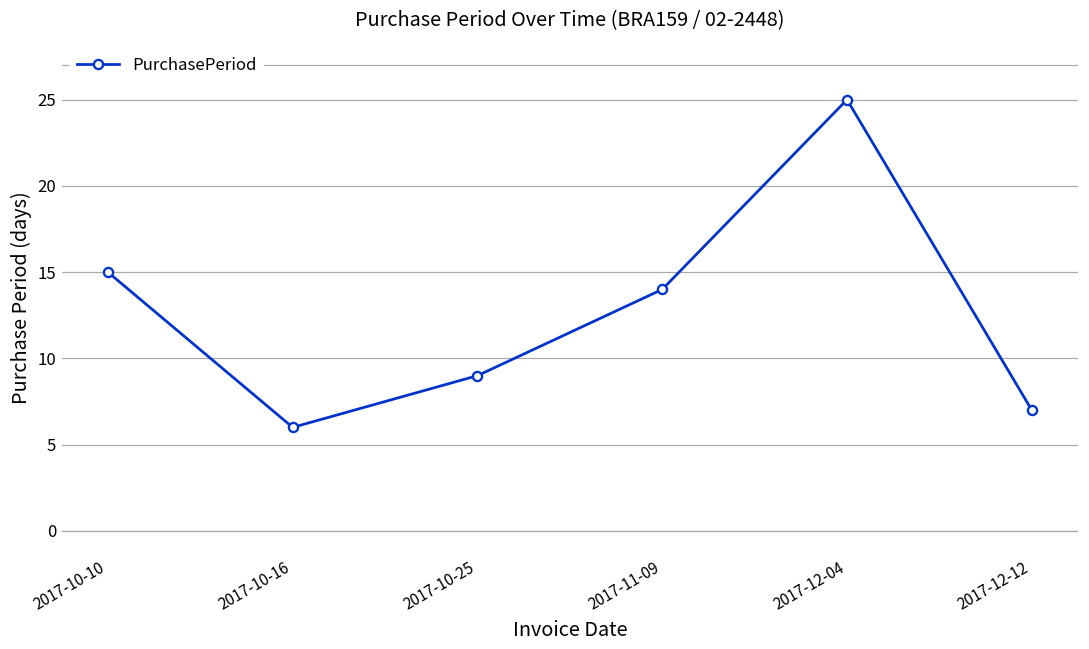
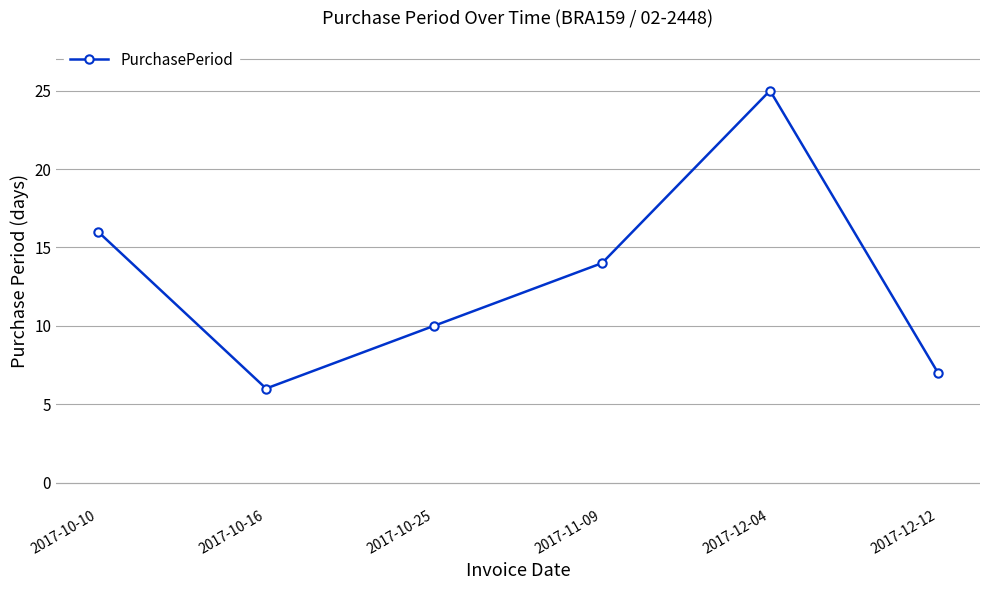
2017-10-10: 15 -> 16
2017-10-25: 9 -> 10
